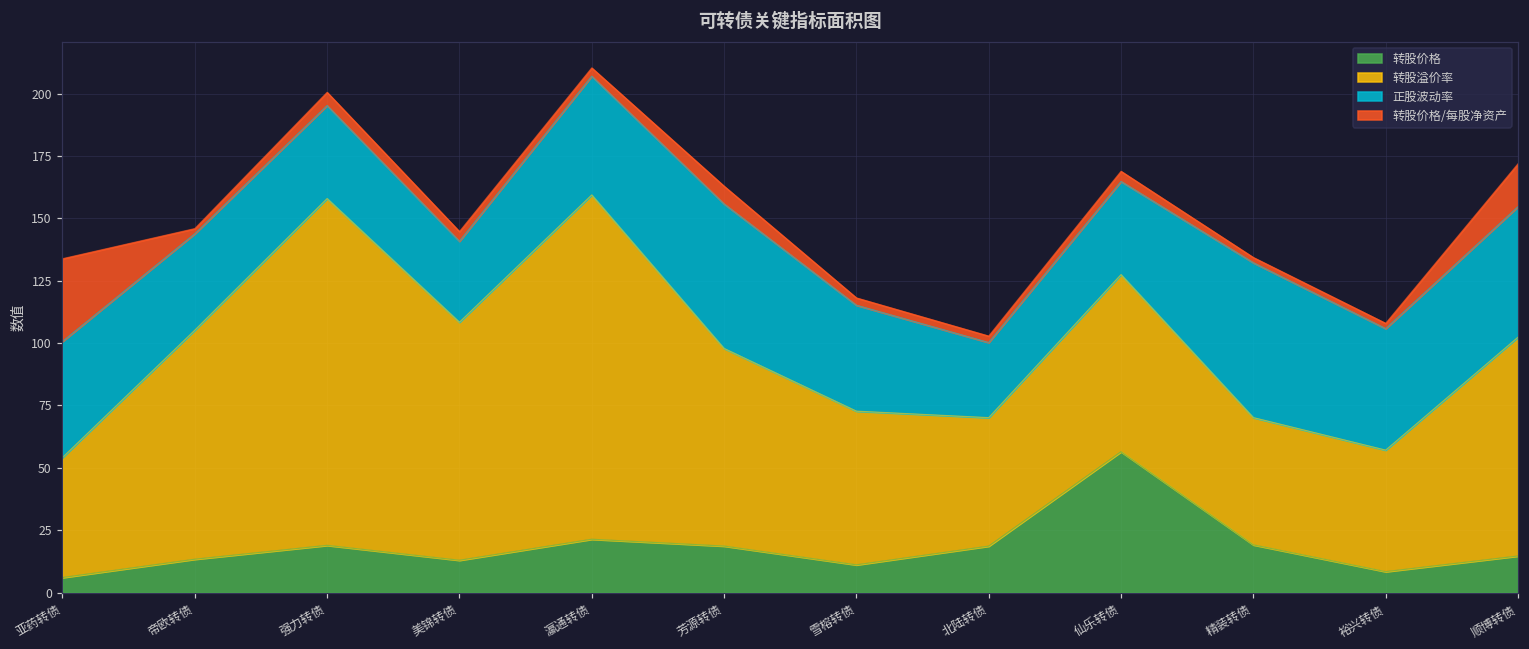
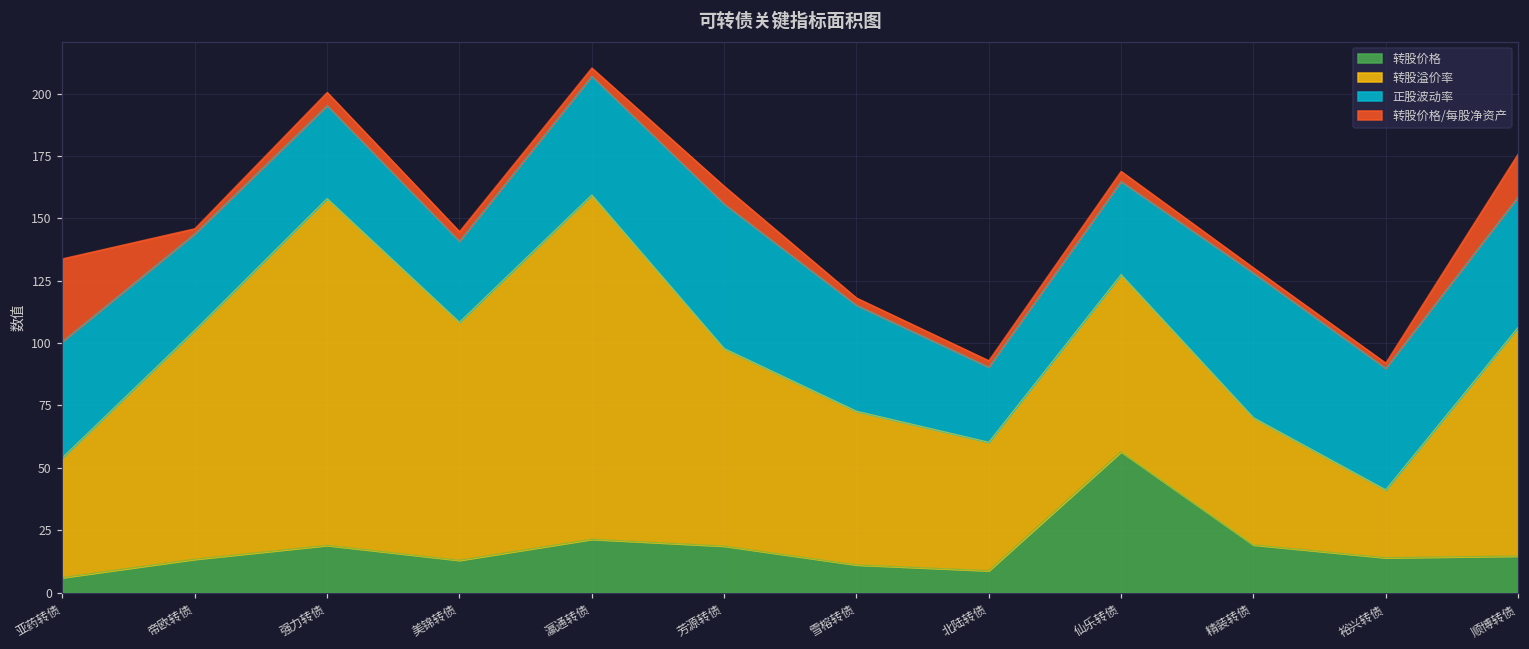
转股价格, 北陆转债: 19 -> 9
正股波动率, 精装转债: 62 -> 58
转股价格, 裕兴转债: 8 -> 14
转股溢价率, 裕兴转债: 49 -> 27
转股溢价率, 顺博转债: 88 -> 92
